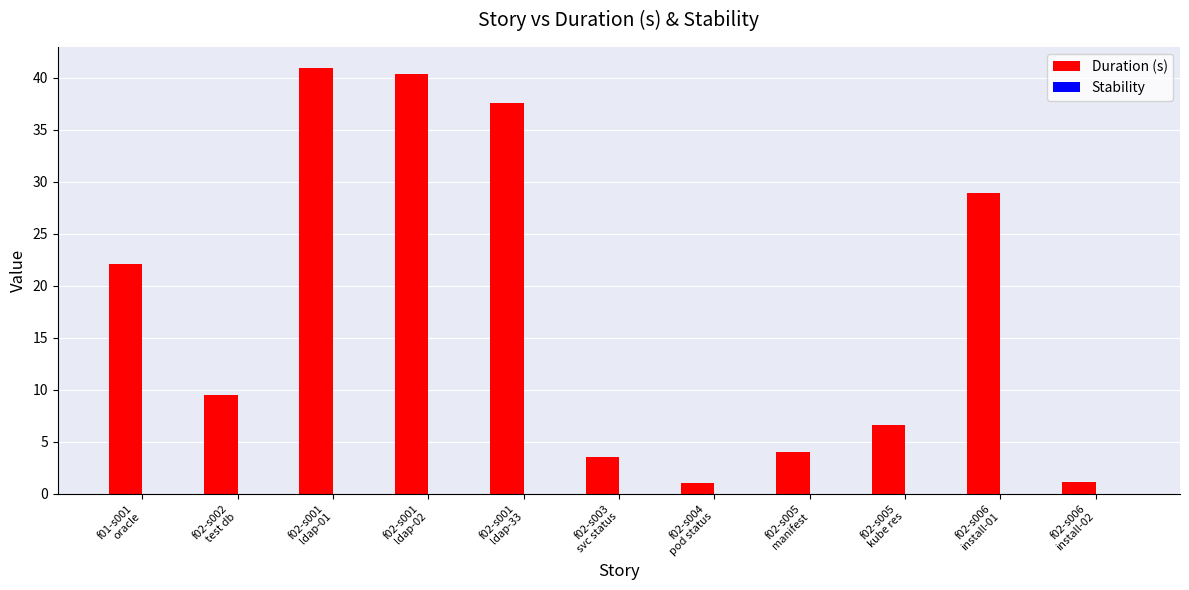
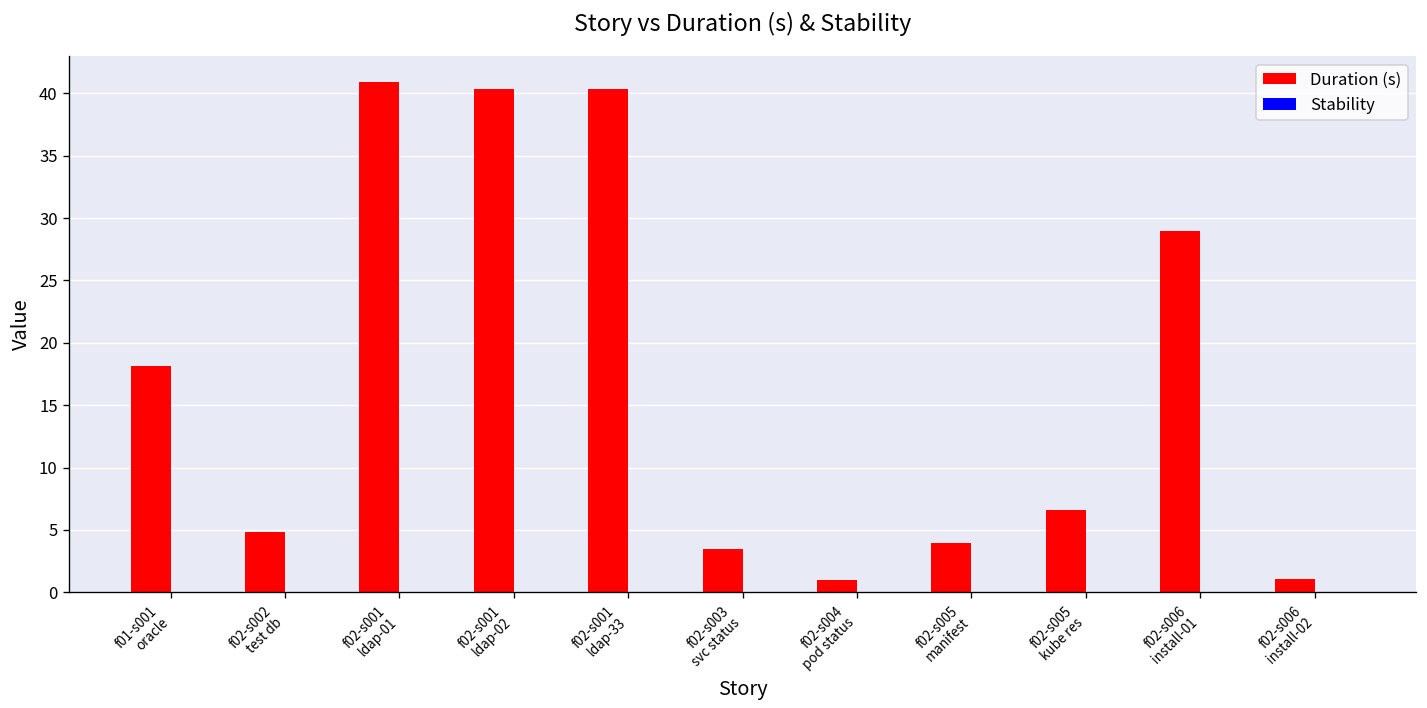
Duration (s), f01-s001 oracle: 22.1 -> 18.2
Duration (s), f02-s002 test db: 9.5 -> 4.8
Duration (s), f02-s001 ldap-33: 37.6 -> 40.4
